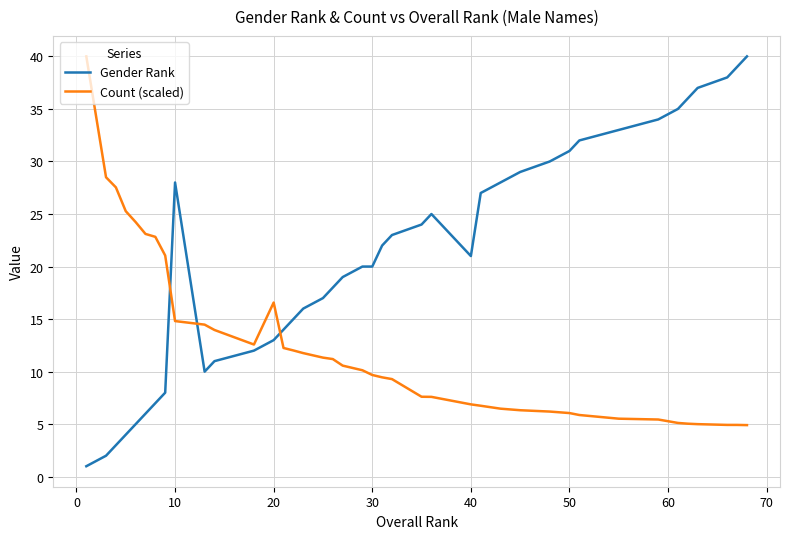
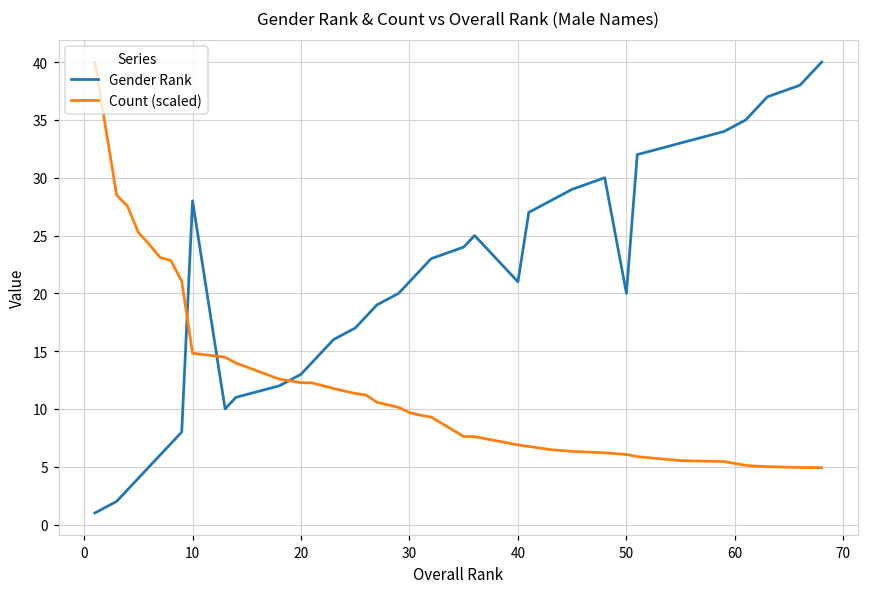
Count (scaled), 20: 16.6 -> 12.3
Gender Rank, 30: 20 -> 21
Gender Rank, 50: 31 -> 20
